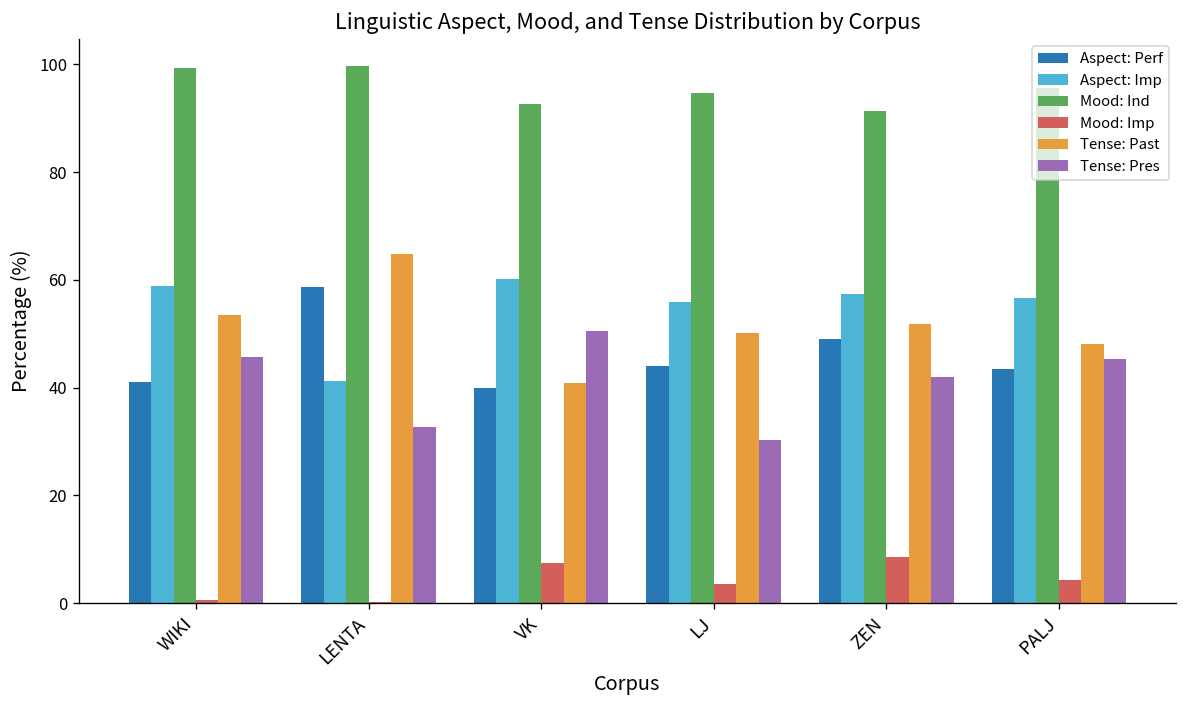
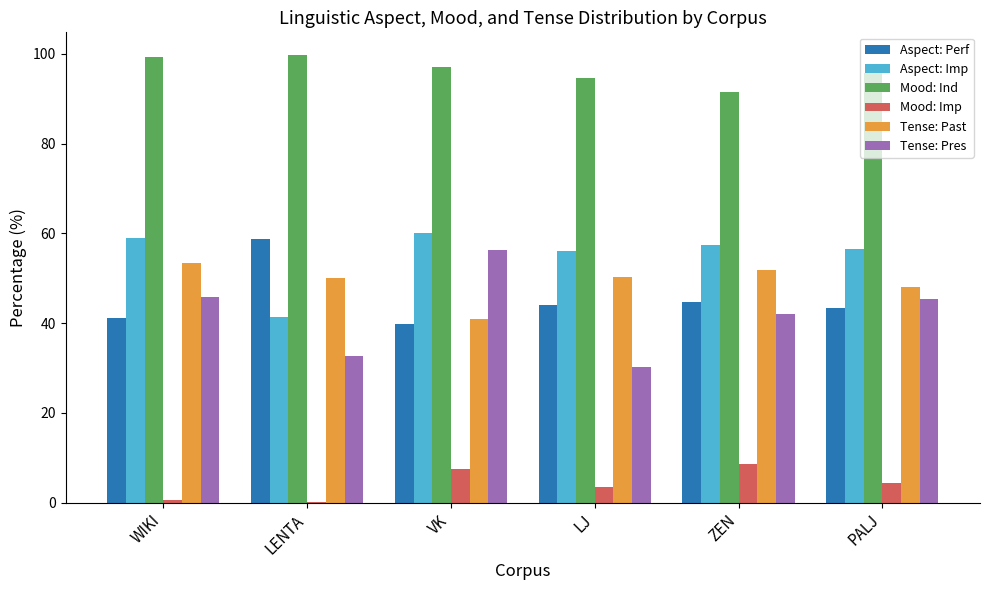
Tense: Past, LENTA: 65 -> 50
Mood: Ind, VK: 93 -> 97
Tense: Pres, VK: 50 -> 56
Aspect: Perf, ZEN: 49 -> 45
